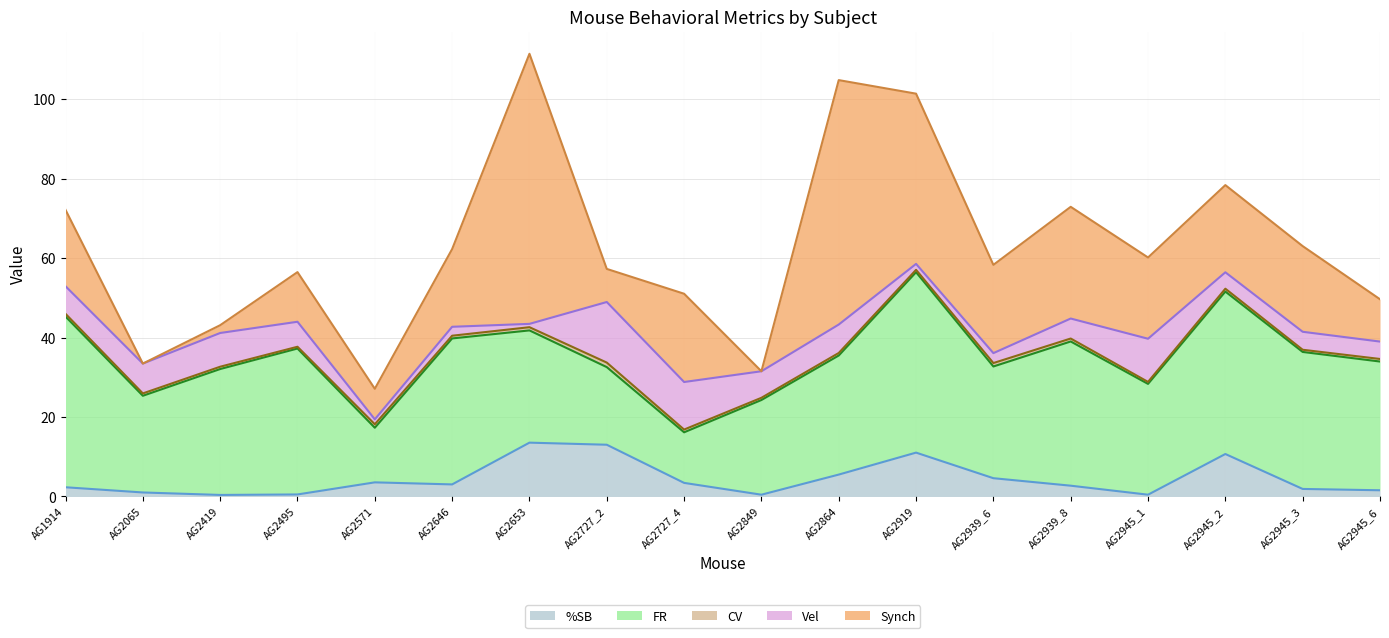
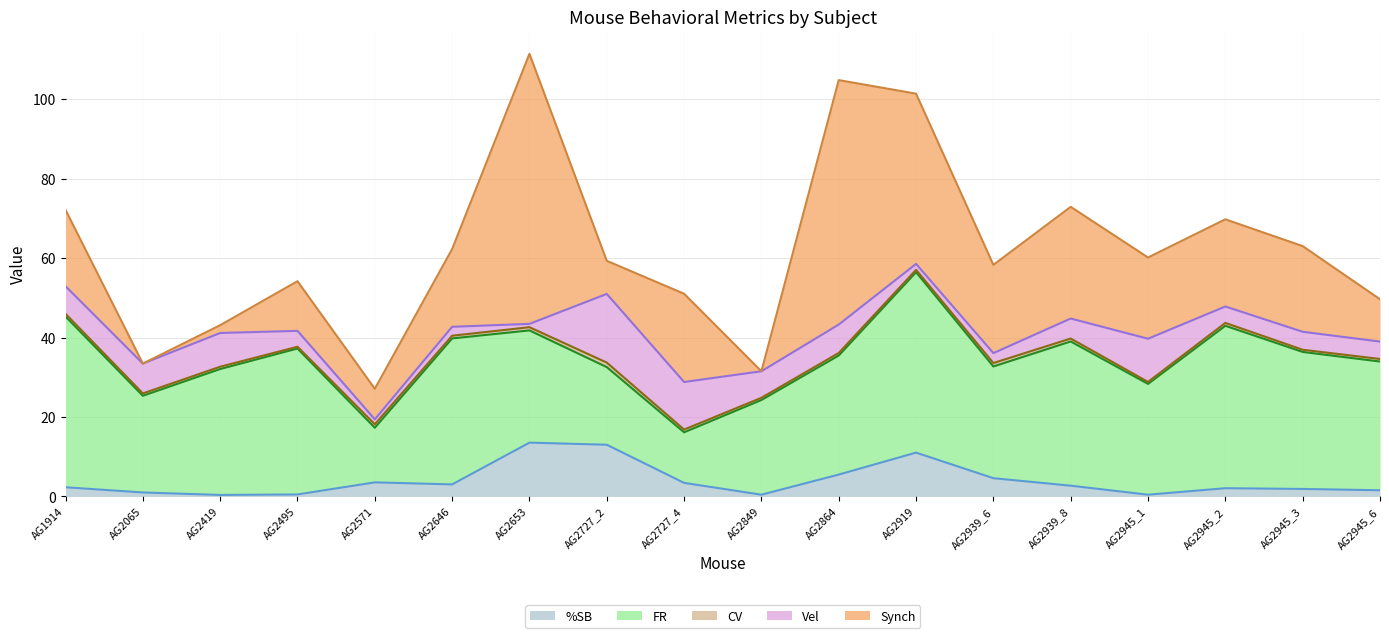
Vel, AG2495: 6 -> 4
Vel, AG2727_2: 15 -> 17
%SB, AG2945_2: 11 -> 2
